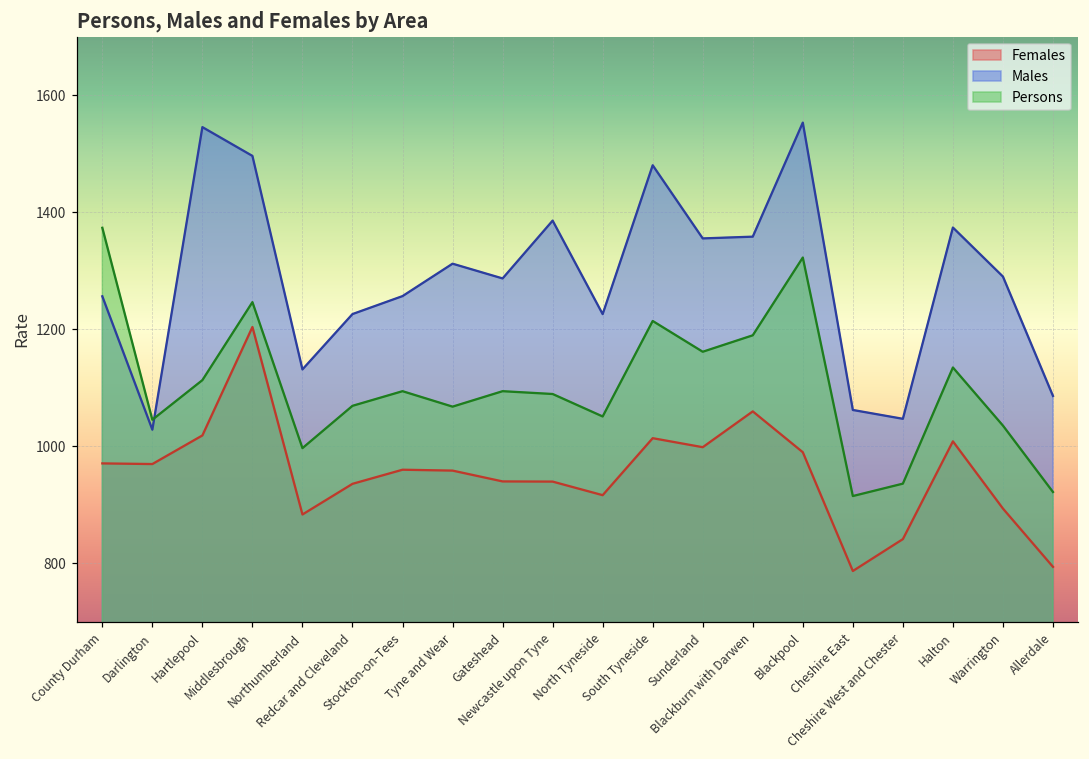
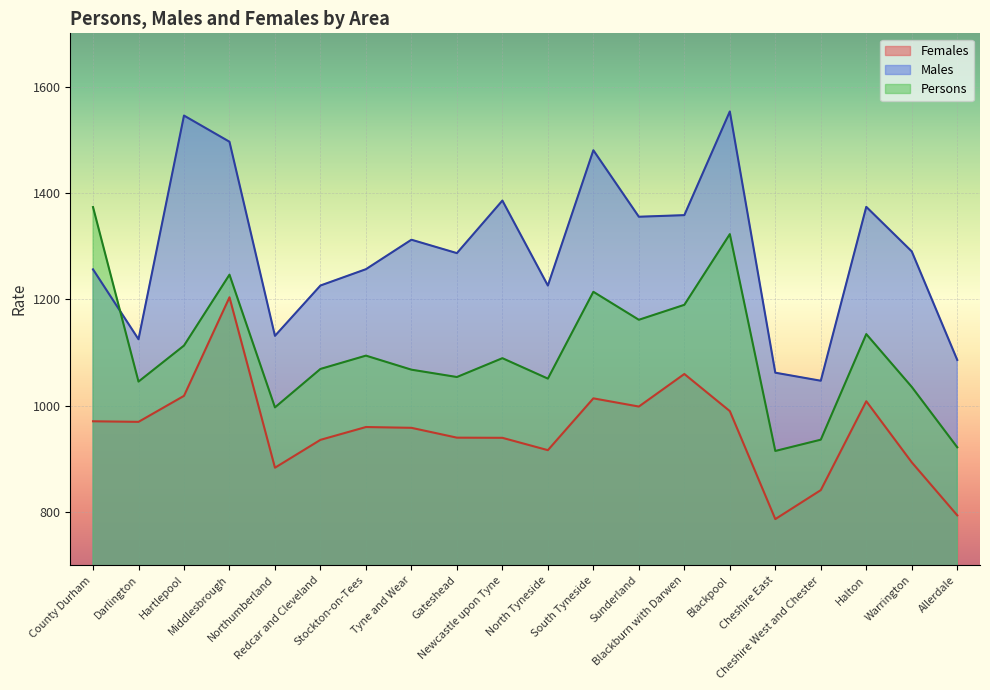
Males, Darlington: 1030 -> 1120
Persons, Gateshead: 1090 -> 1050
